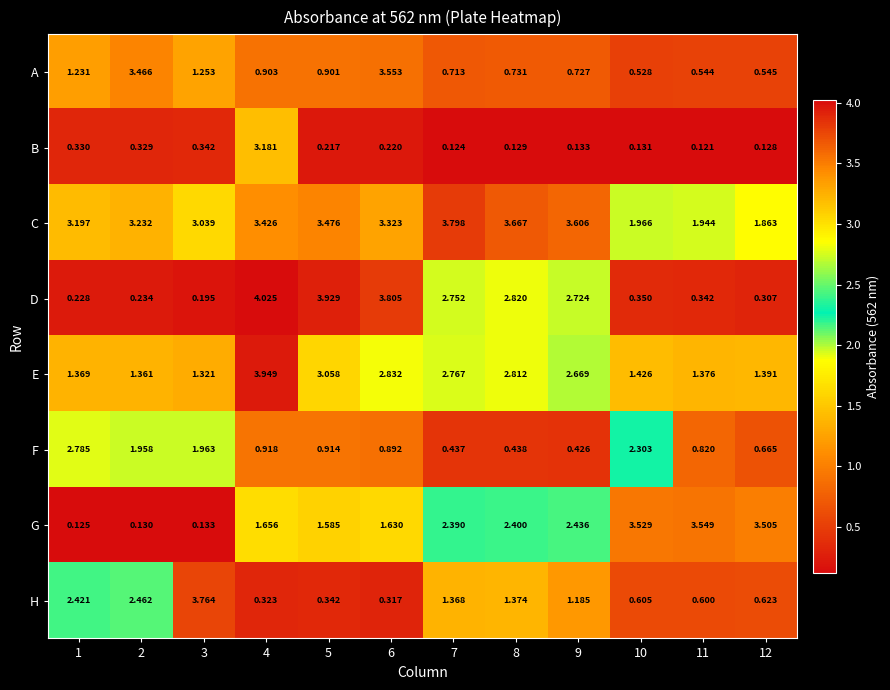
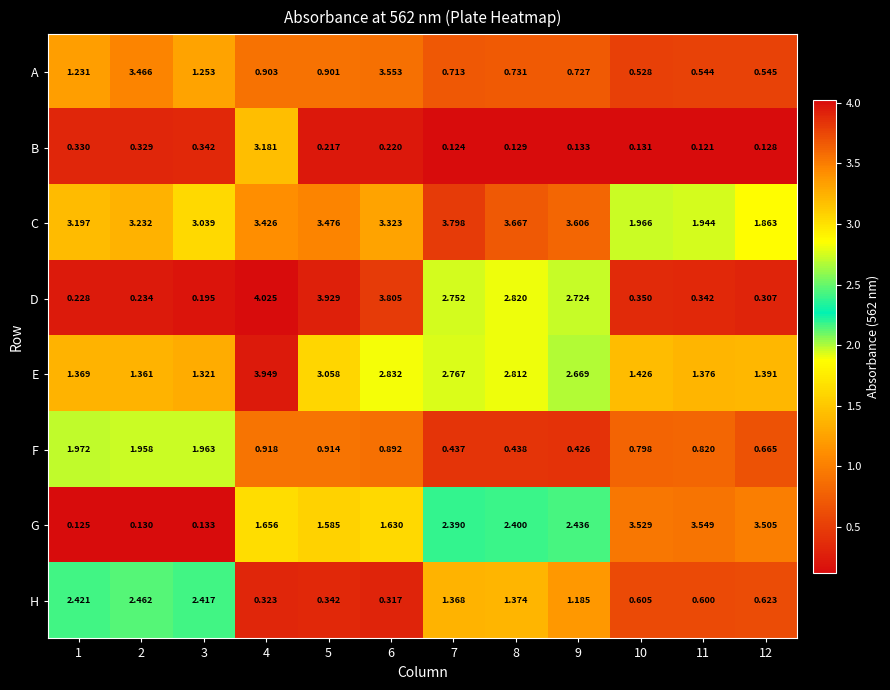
F, 1: 2.785 -> 1.972
F, 10: 2.303 -> 0.798
H, 3: 3.764 -> 2.417
